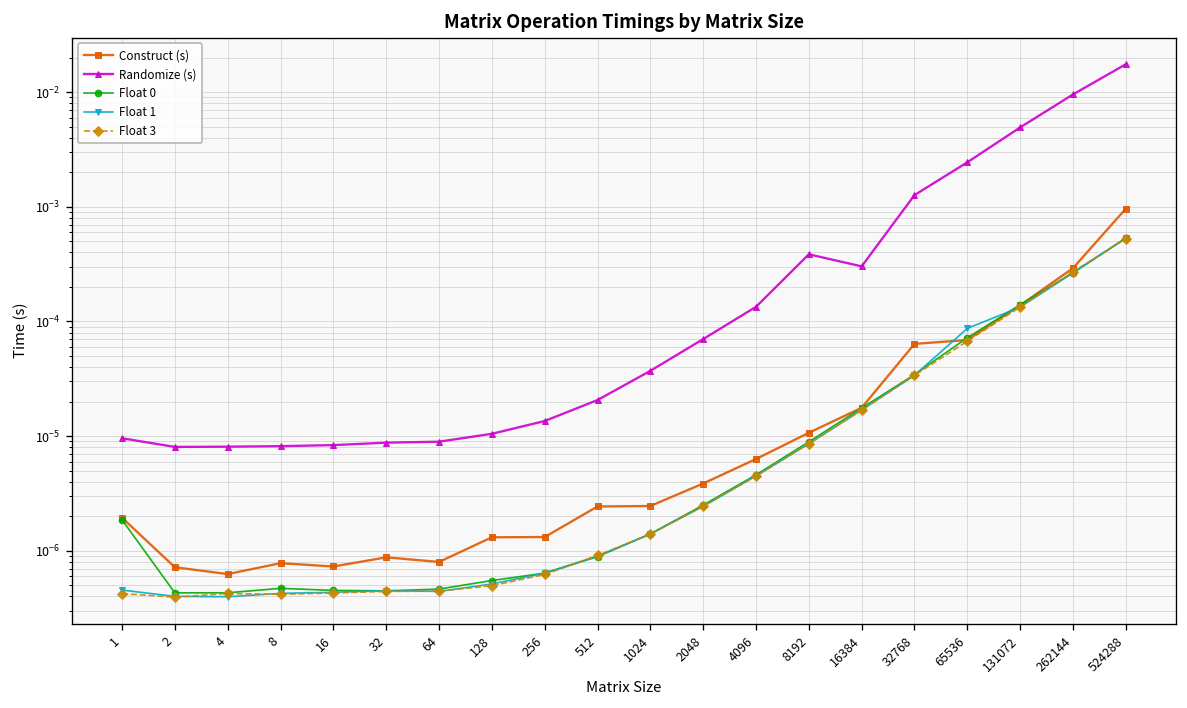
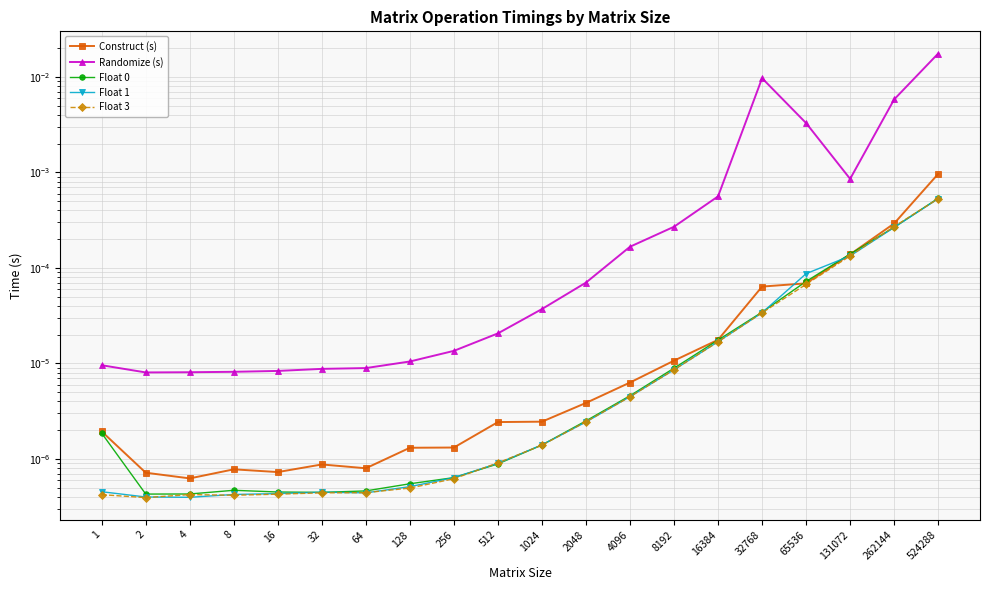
Randomize (s), 4096: 0.00013 -> 0.00017
Randomize (s), 8192: 0.00038 -> 0.00027
Randomize (s), 16384: 0.00030 -> 0.0006
Randomize (s), 32768: 0.0013 -> 0.010
Randomize (s), 65536: 0.0024 -> 0.0033
Randomize (s), 131072: 0.005 -> 0.0009
Randomize (s), 262144: 0.010 -> 0.006
